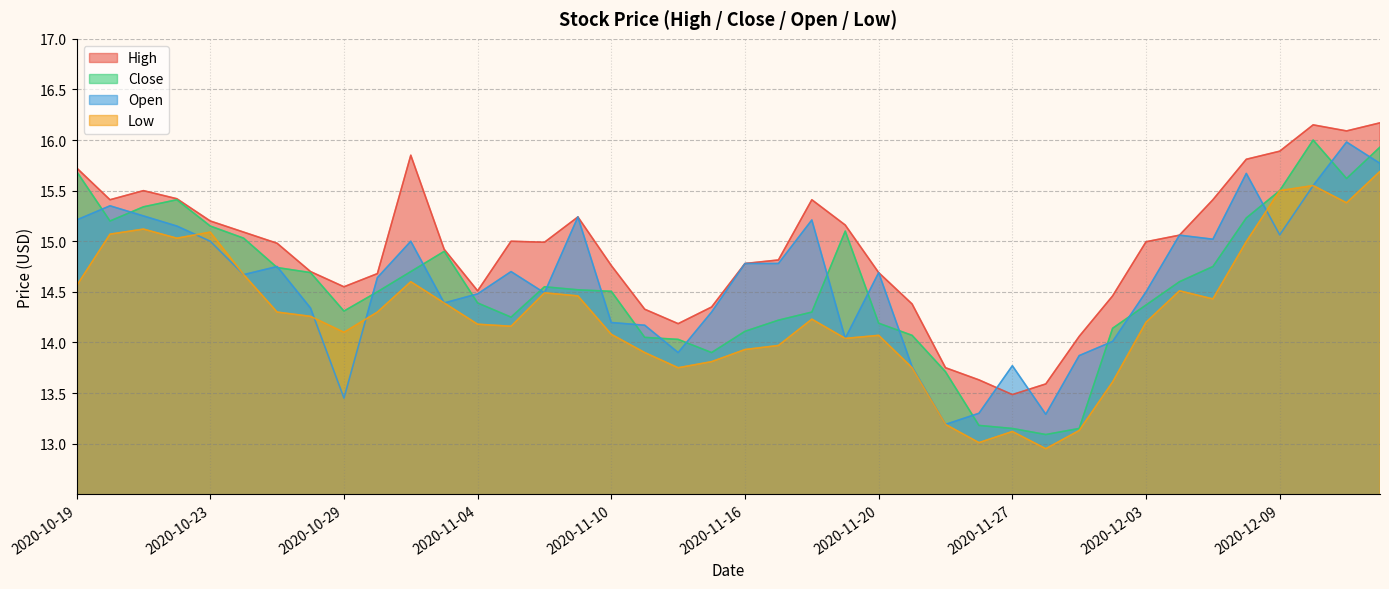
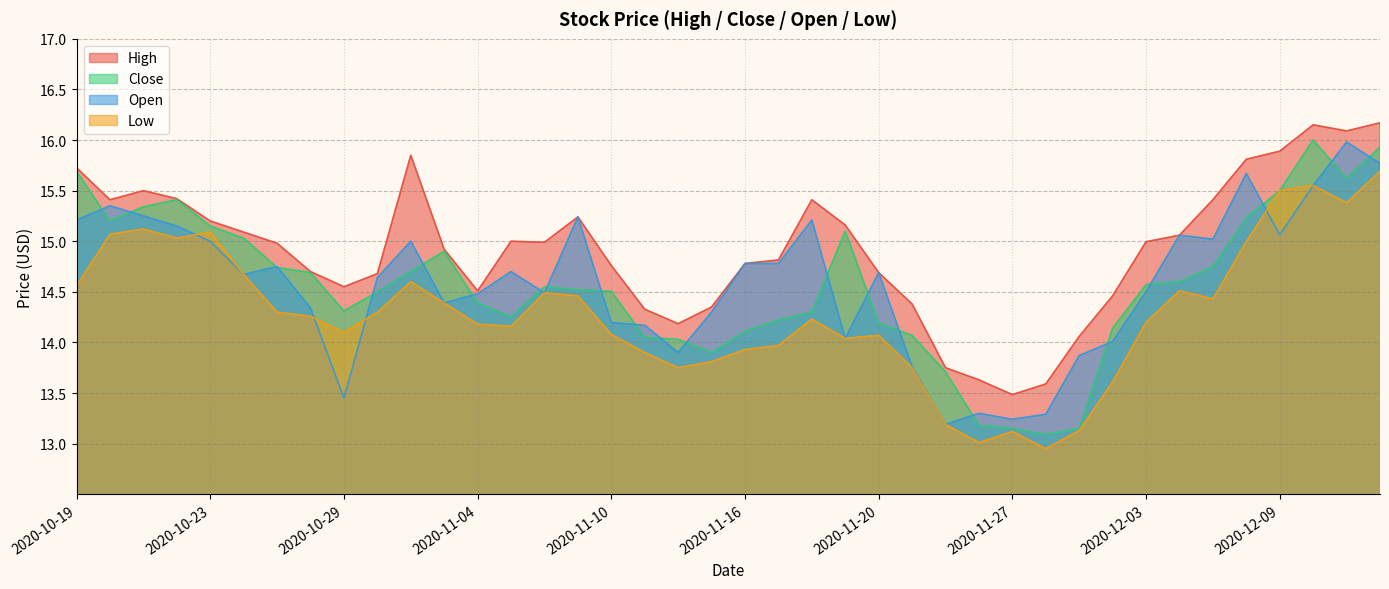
Open, 2020-11-27: 13.77 -> 13.24
Close, 2020-12-03: 14.37 -> 14.57
